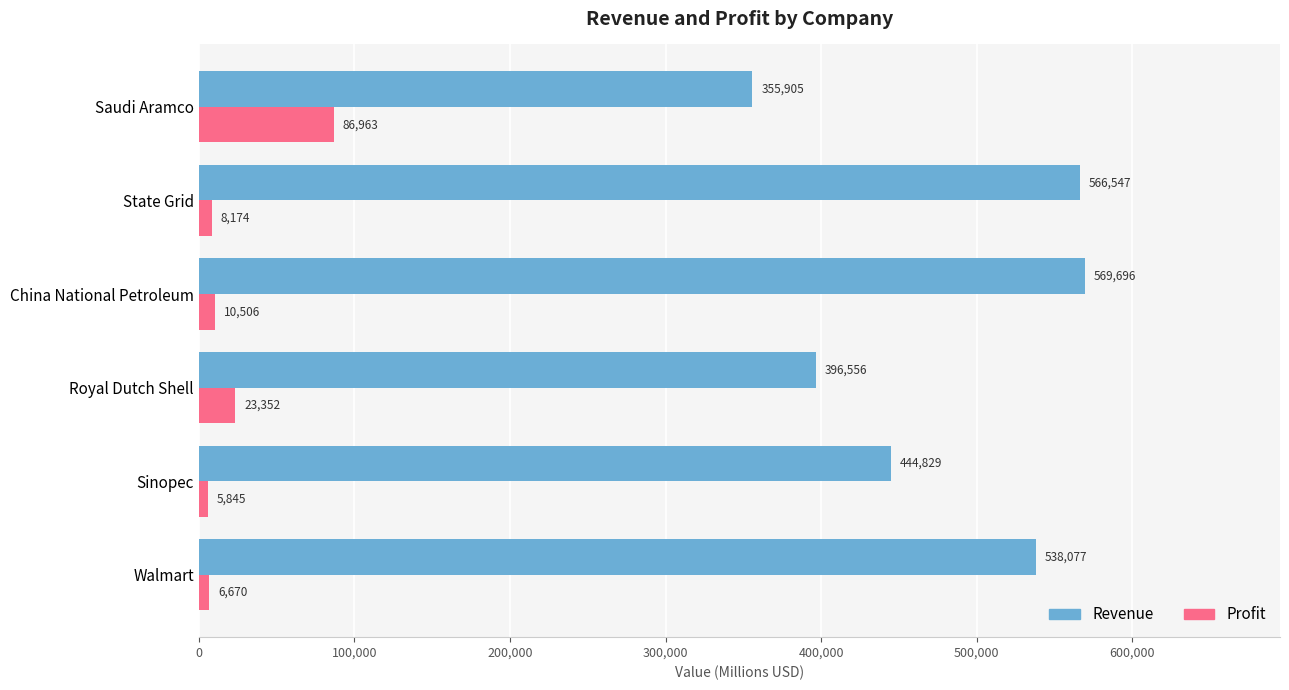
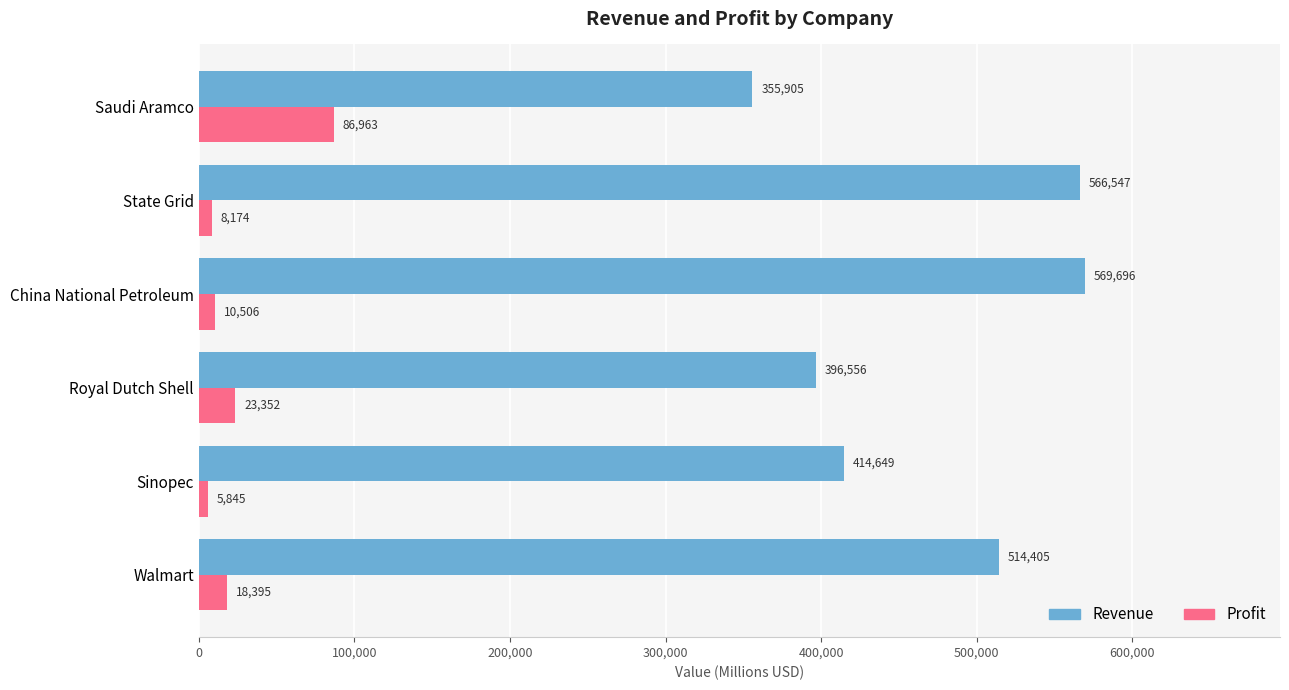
Revenue, Sinopec: 444,829 -> 414,649
Revenue, Walmart: 538,077 -> 514,405
Profit, Walmart: 6,670 -> 18,395
